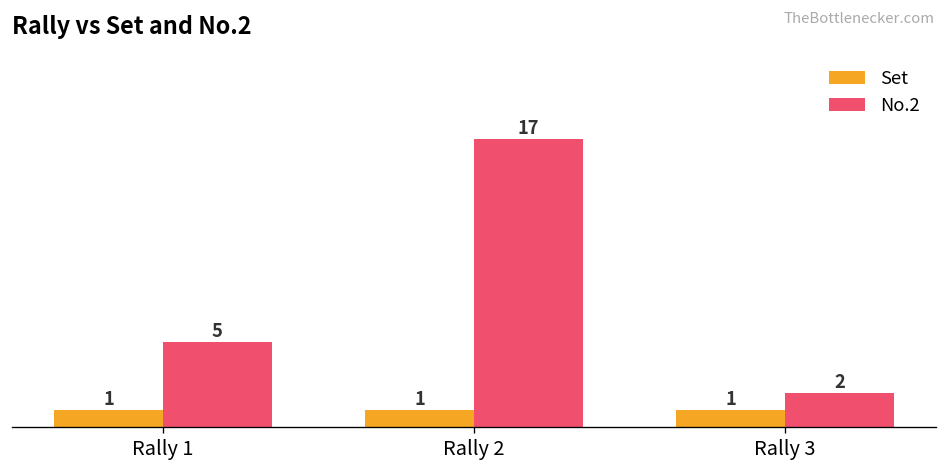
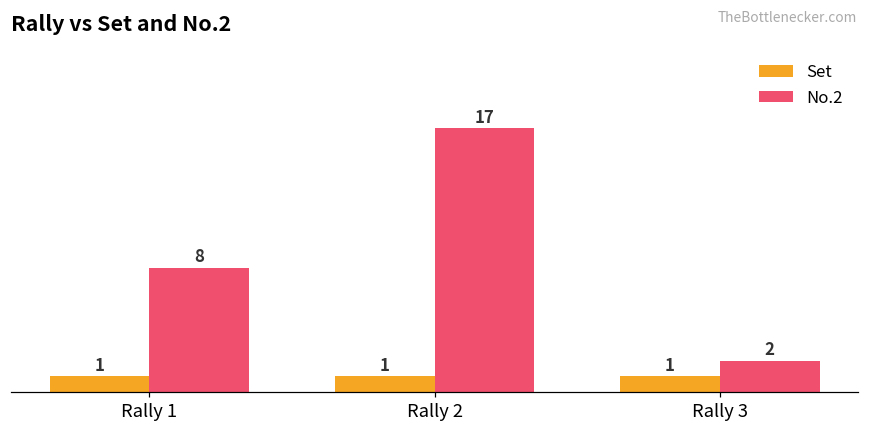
No.2, Rally 1: 5 -> 8
